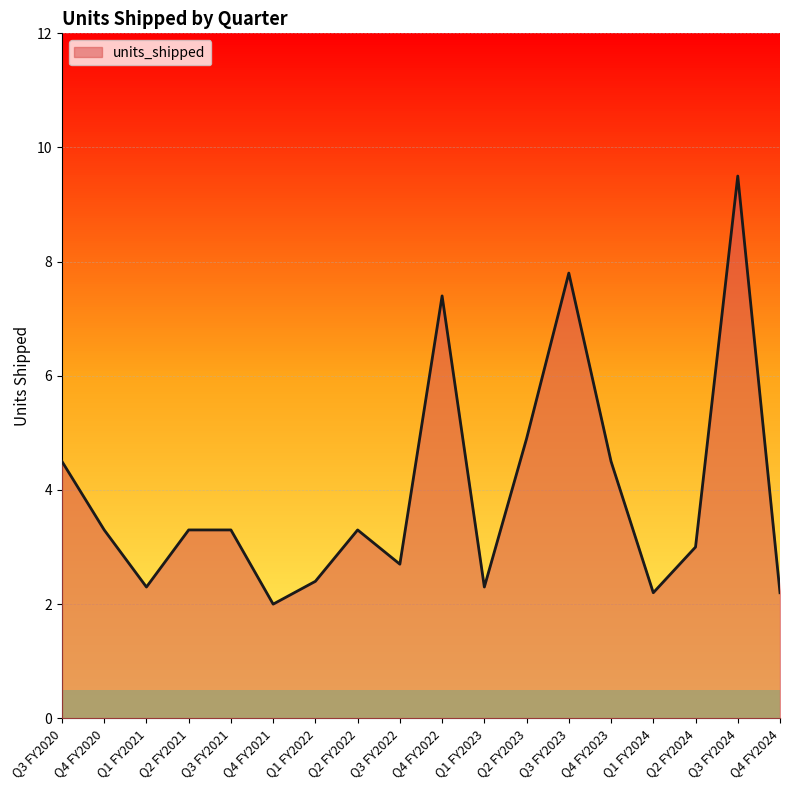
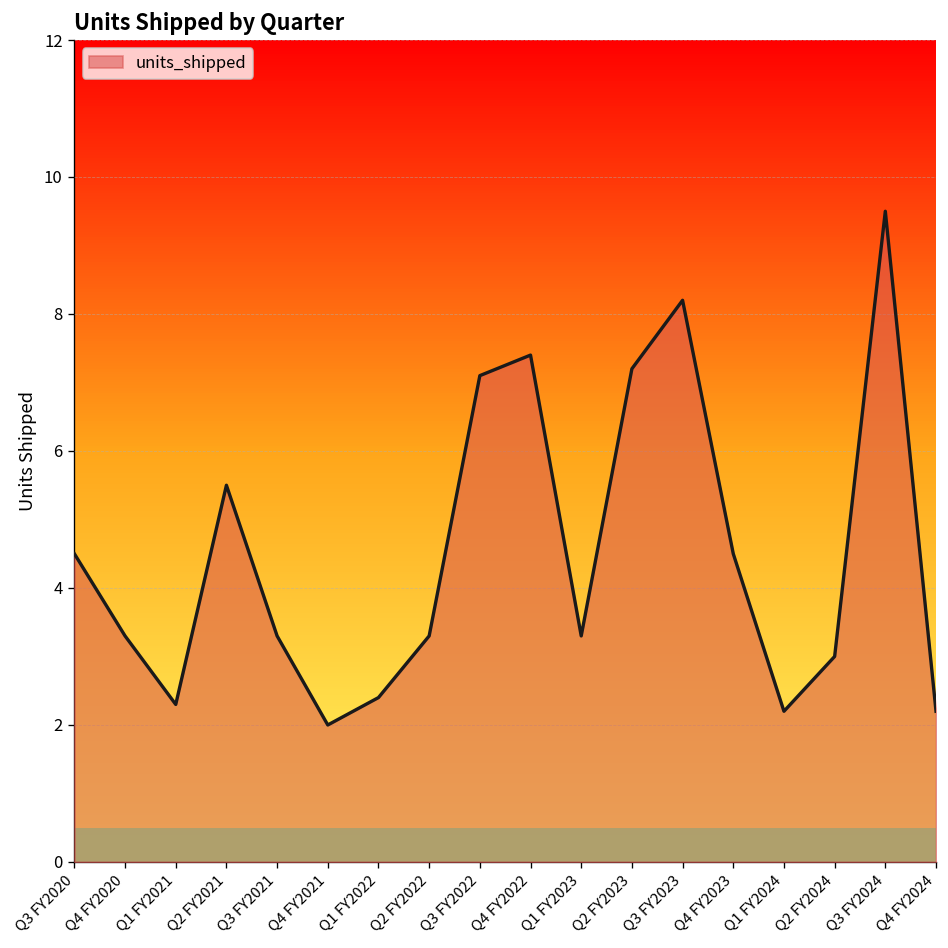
Q2 FY2021: 3.3 -> 5.5
Q3 FY2022: 2.7 -> 7.1
Q1 FY2023: 2.3 -> 3.3
Q2 FY2023: 4.9 -> 7.2
Q3 FY2023: 7.8 -> 8.2
